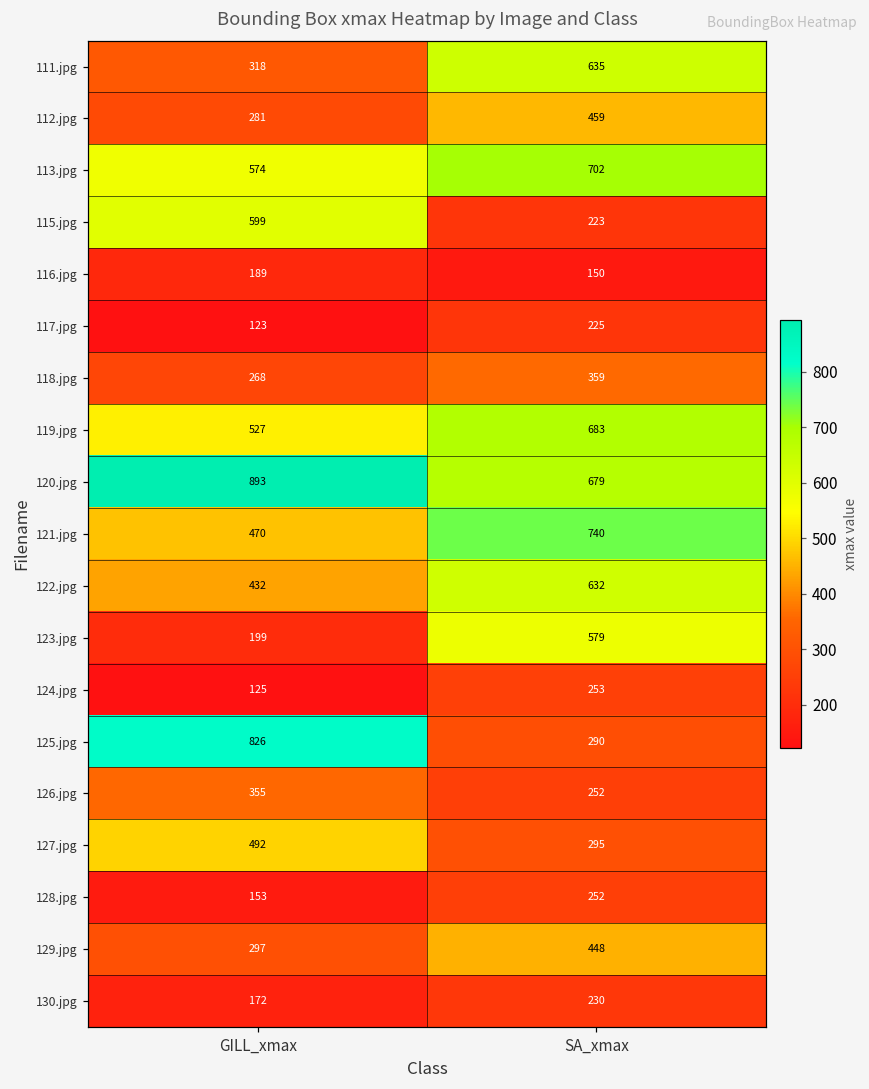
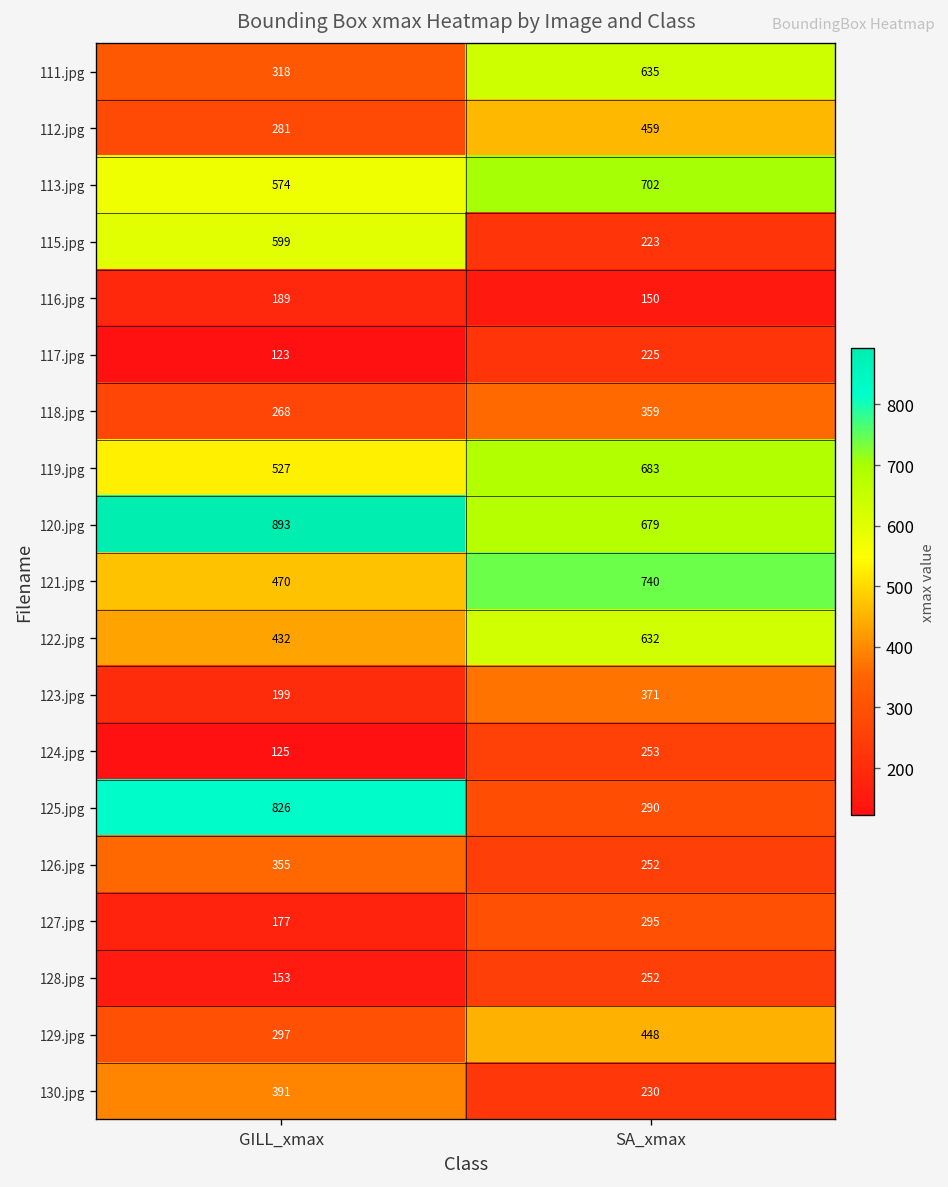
123.jpg, SA_xmax: 579 -> 371
127.jpg, GILL_xmax: 492 -> 177
130.jpg, GILL_xmax: 172 -> 391
